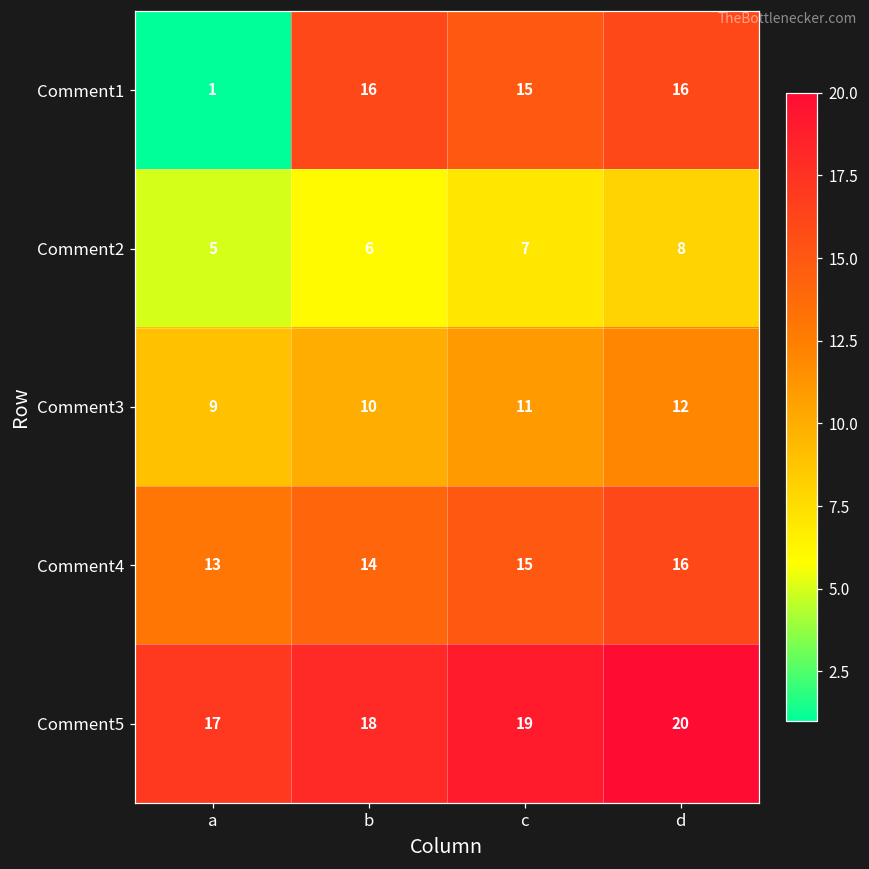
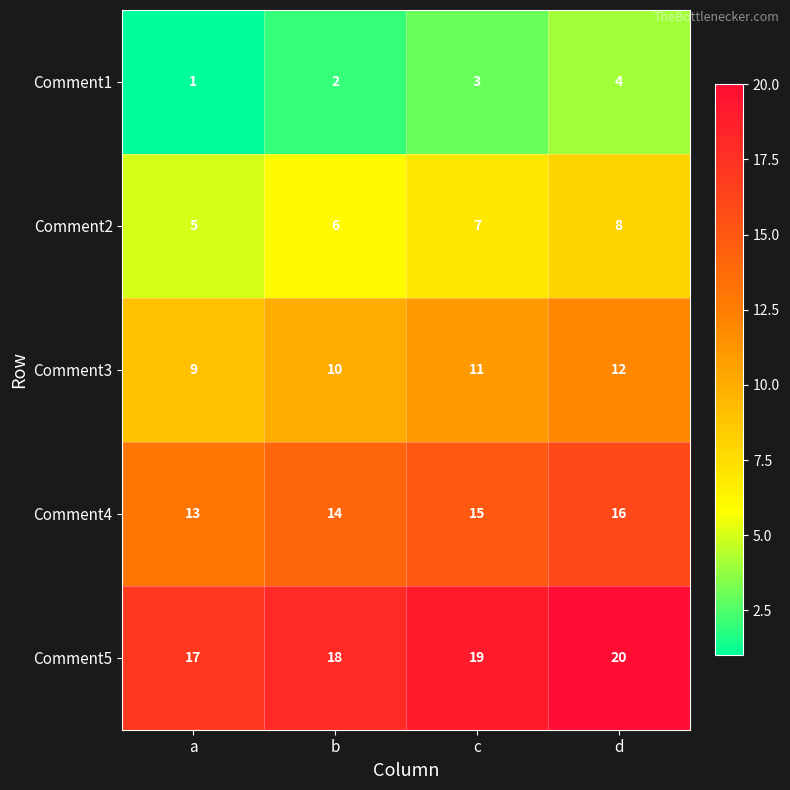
Comment1, b: 16 -> 2
Comment1, c: 15 -> 3
Comment1, d: 16 -> 4
